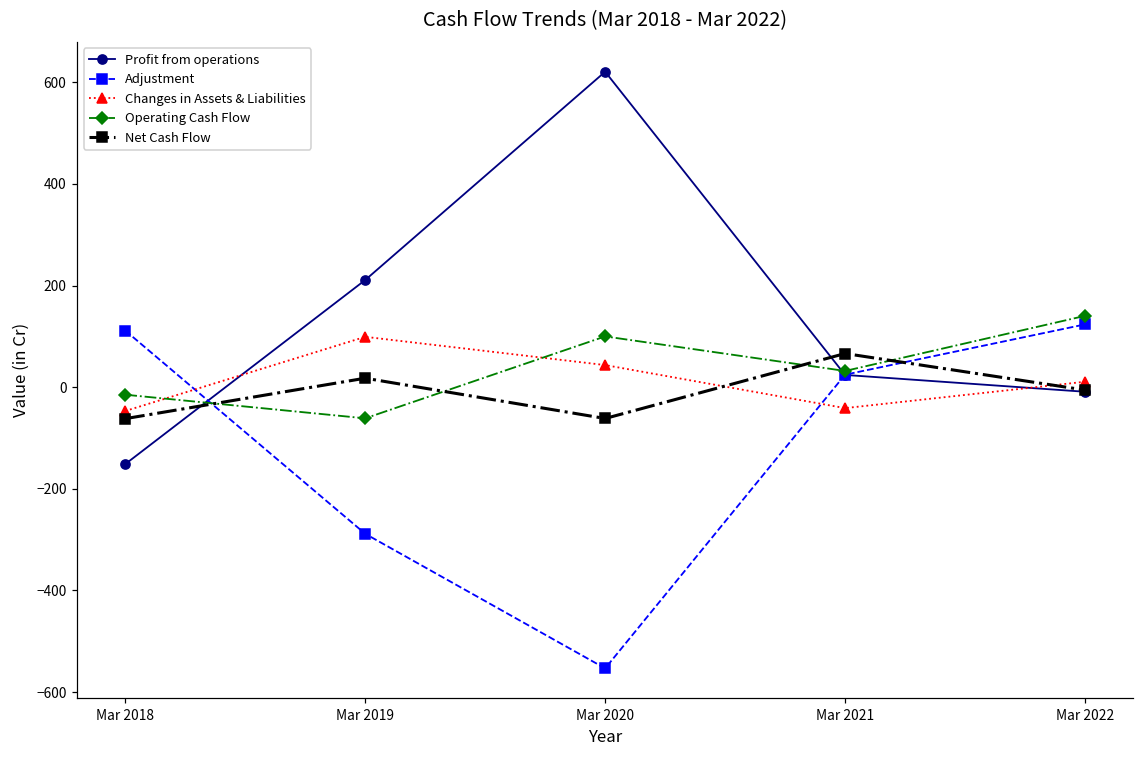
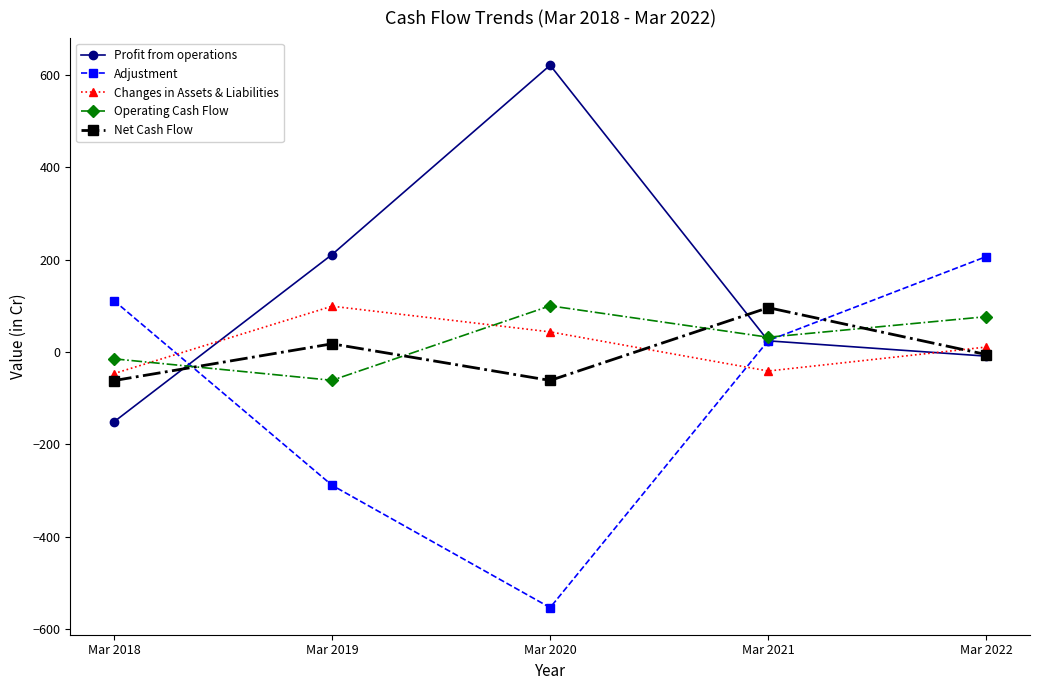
Net Cash Flow, Mar 2021: 70 -> 100
Adjustment, Mar 2022: 120 -> 210
Operating Cash Flow, Mar 2022: 140 -> 80
